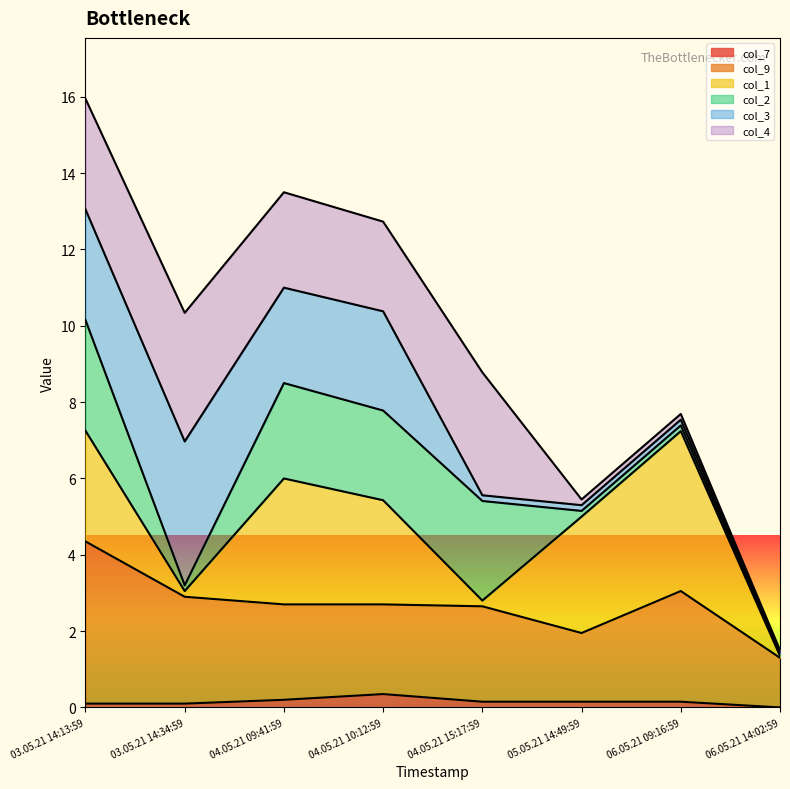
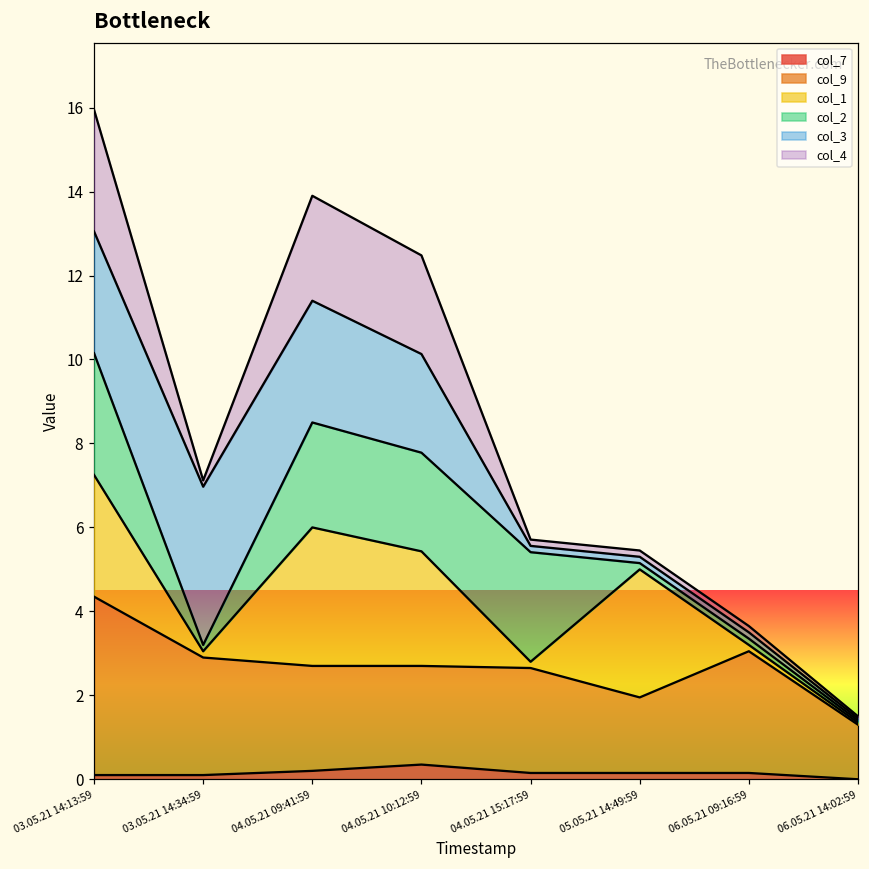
col_4, 03.05.21 14:34:59: 3.4 -> 0.2
col_3, 04.05.21 09:41:59: 2.5 -> 2.9
col_3, 04.05.21 10:12:59: 2.6 -> 2.3
col_4, 04.05.21 15:17:59: 3.2 -> 0.2
col_1, 06.05.21 09:16:59: 4.2 -> 0.1
